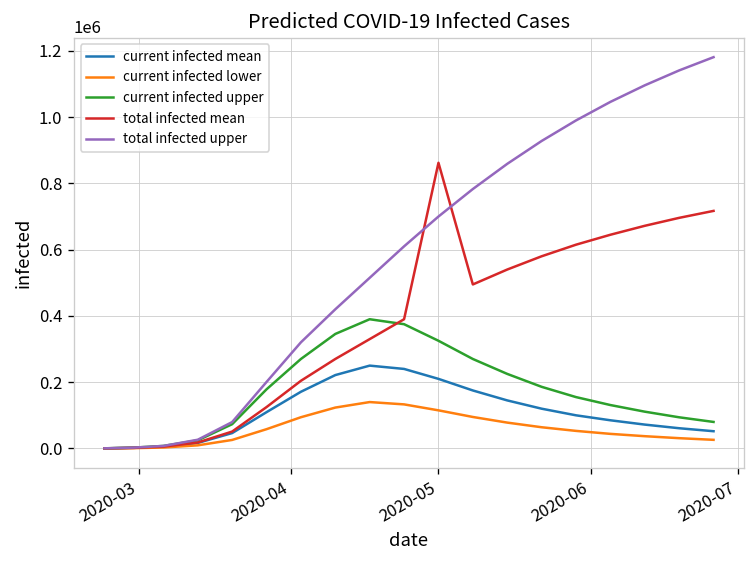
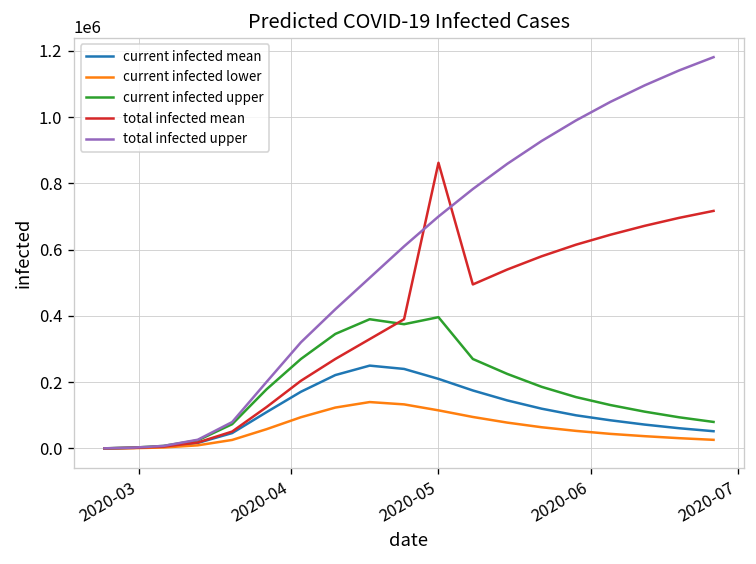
current infected upper, 2020-05: 330000 -> 400000
